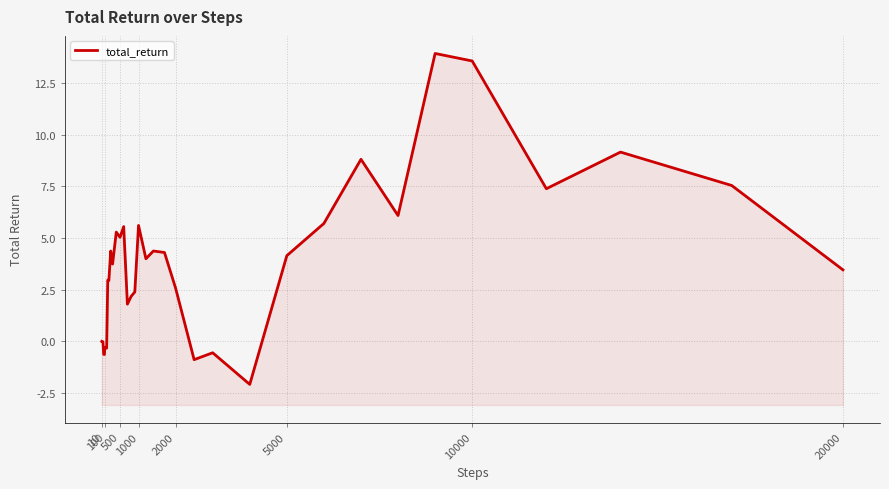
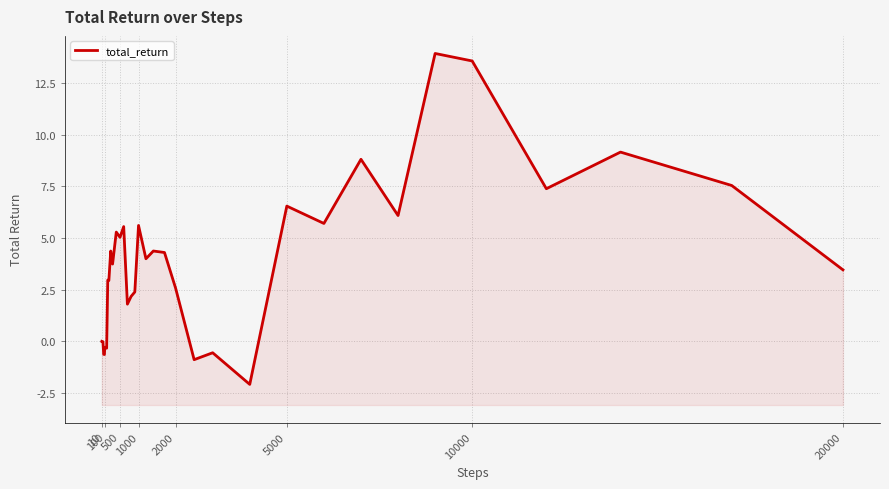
5000: 4.1 -> 6.5
